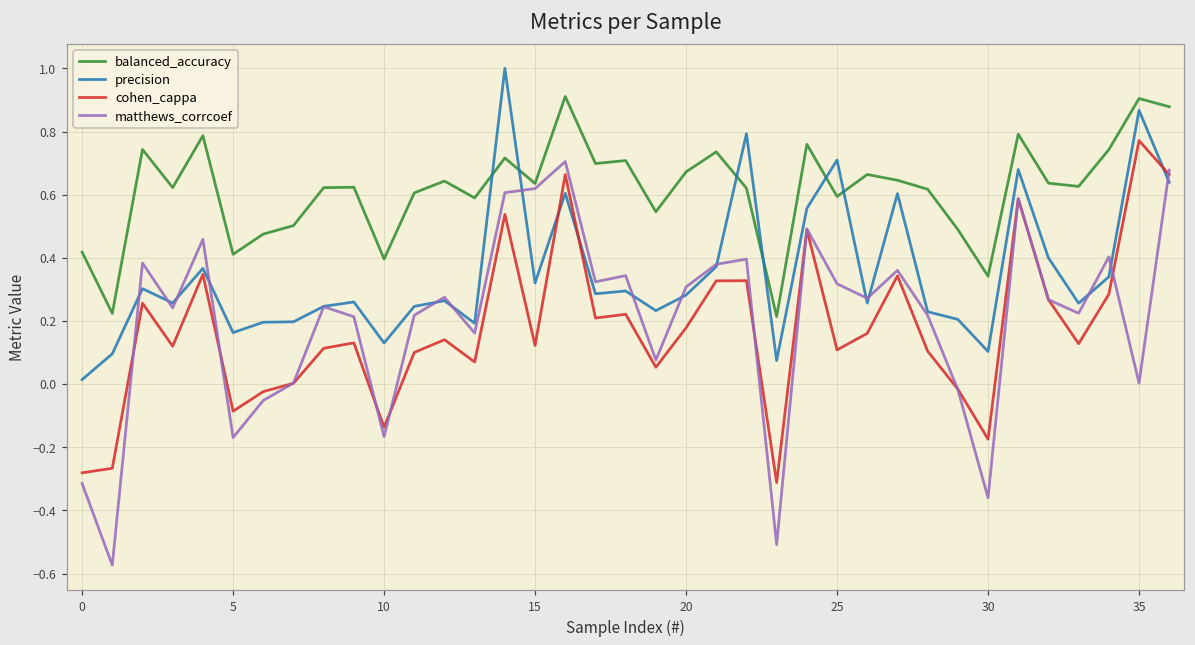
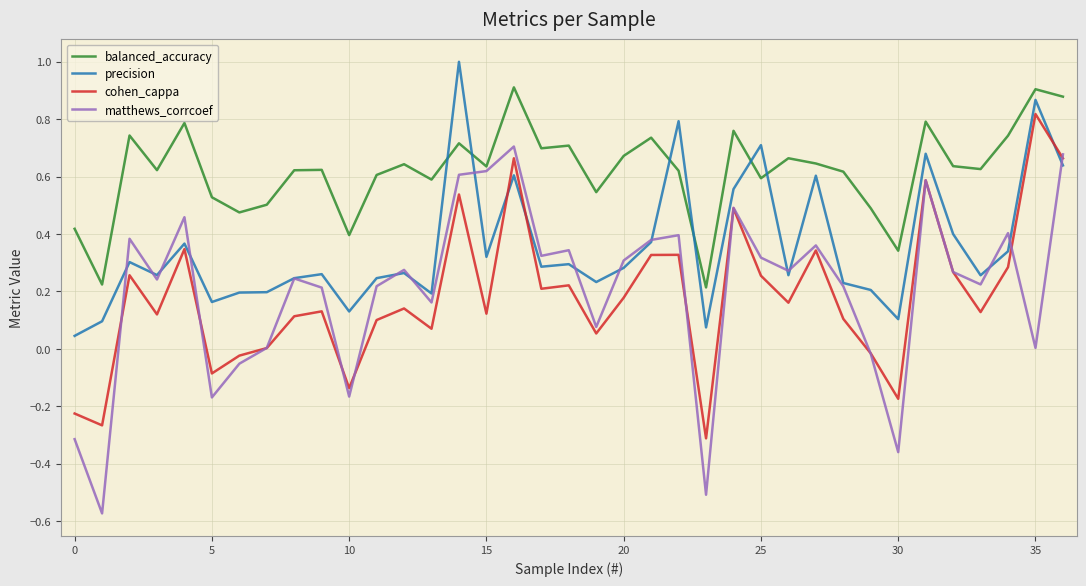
precision, 0: 0.01 -> 0.05
cohen_cappa, 0: -0.28 -> -0.23
balanced_accuracy, 5: 0.41 -> 0.53
cohen_cappa, 25: 0.11 -> 0.25
cohen_cappa, 35: 0.77 -> 0.82
